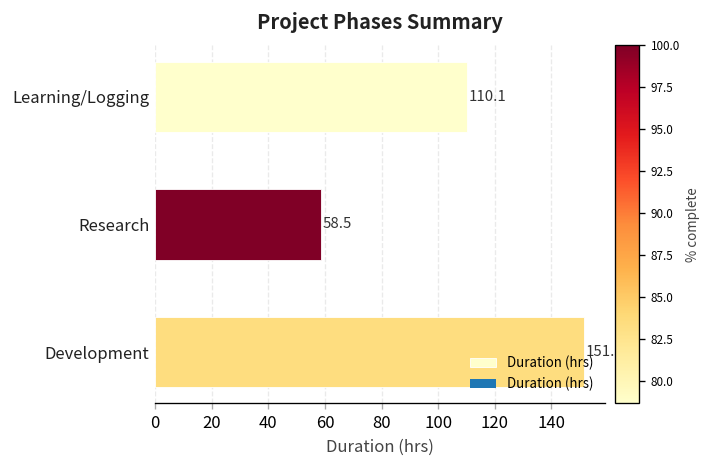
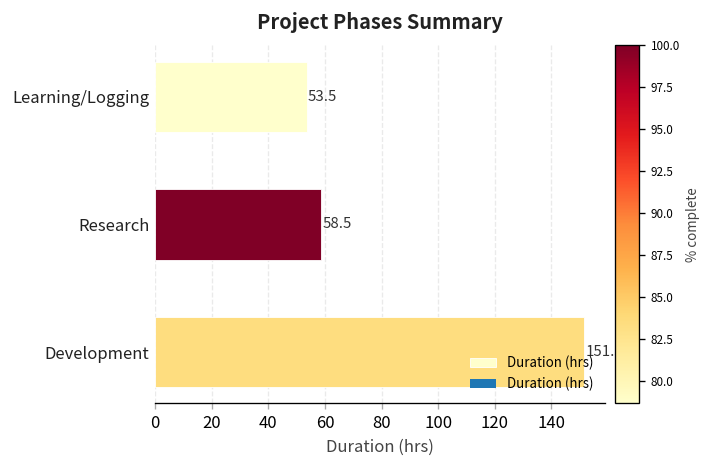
Learning/Logging: 110.1 -> 53.5
